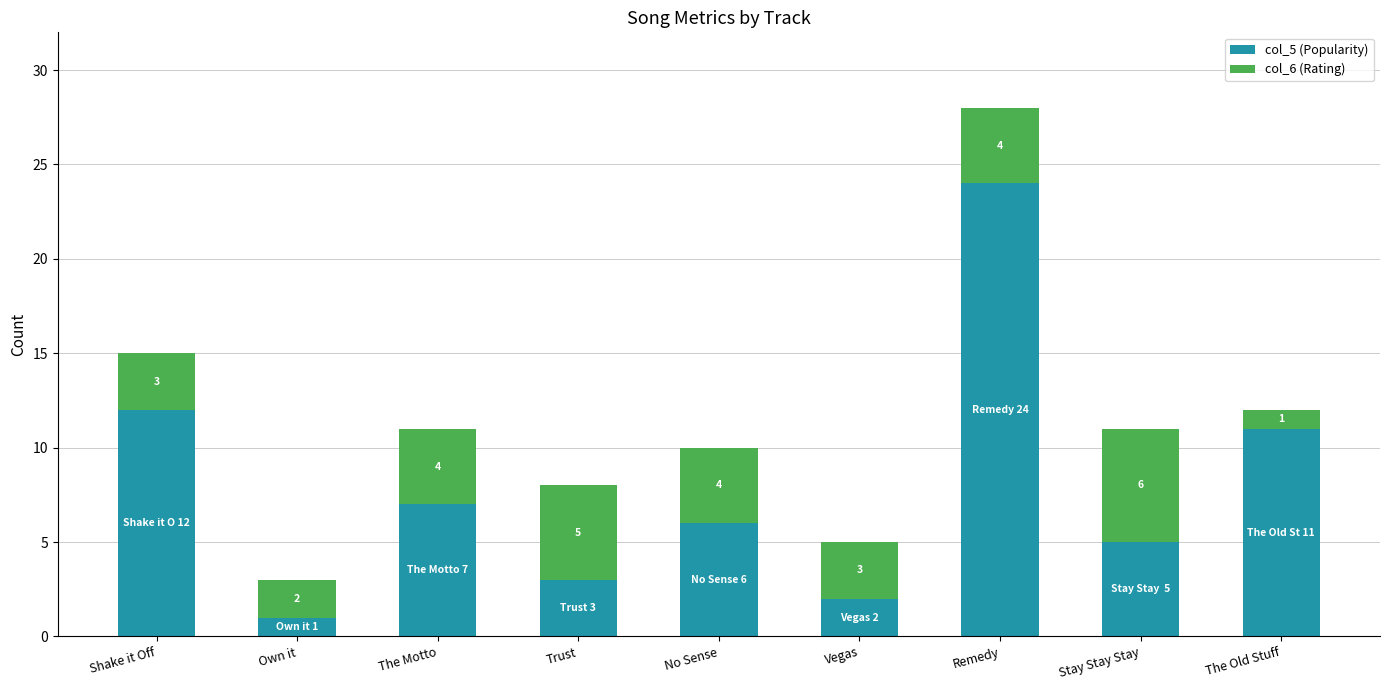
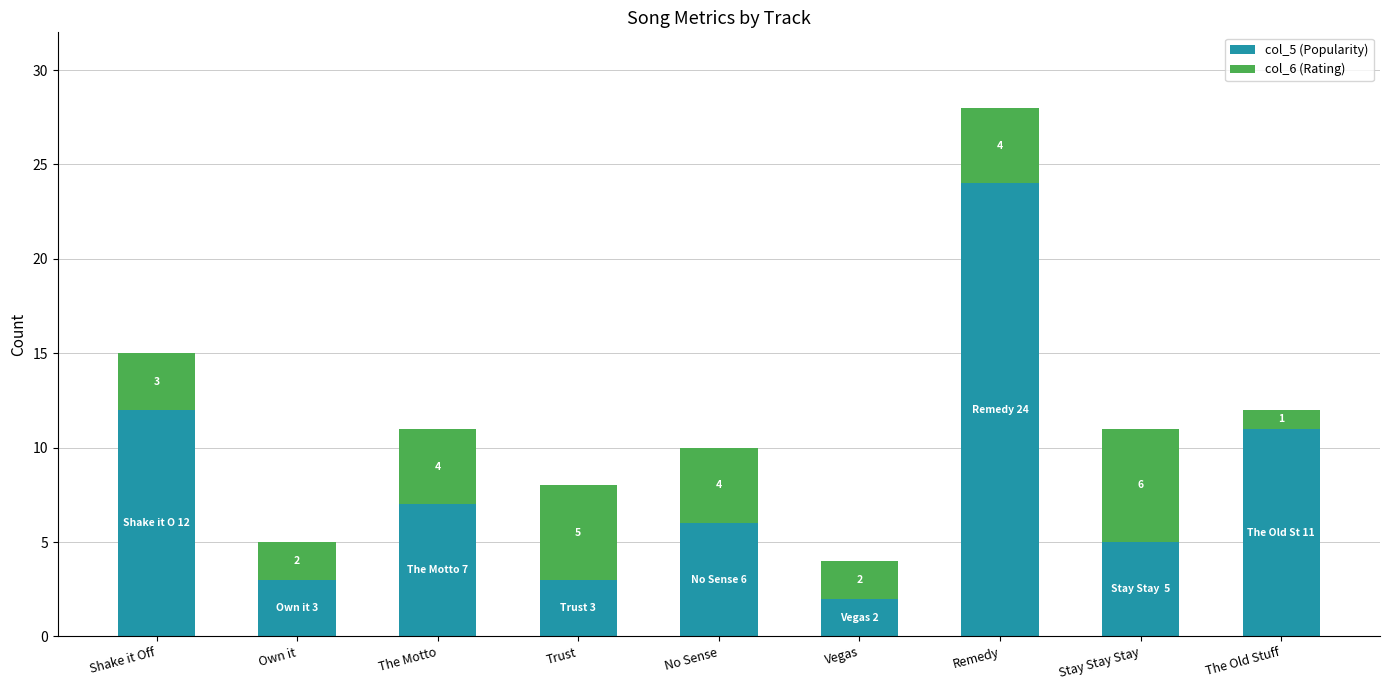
col_5 (Popularity), Own it: 1 -> 3
col_6 (Rating), Vegas: 3 -> 2
